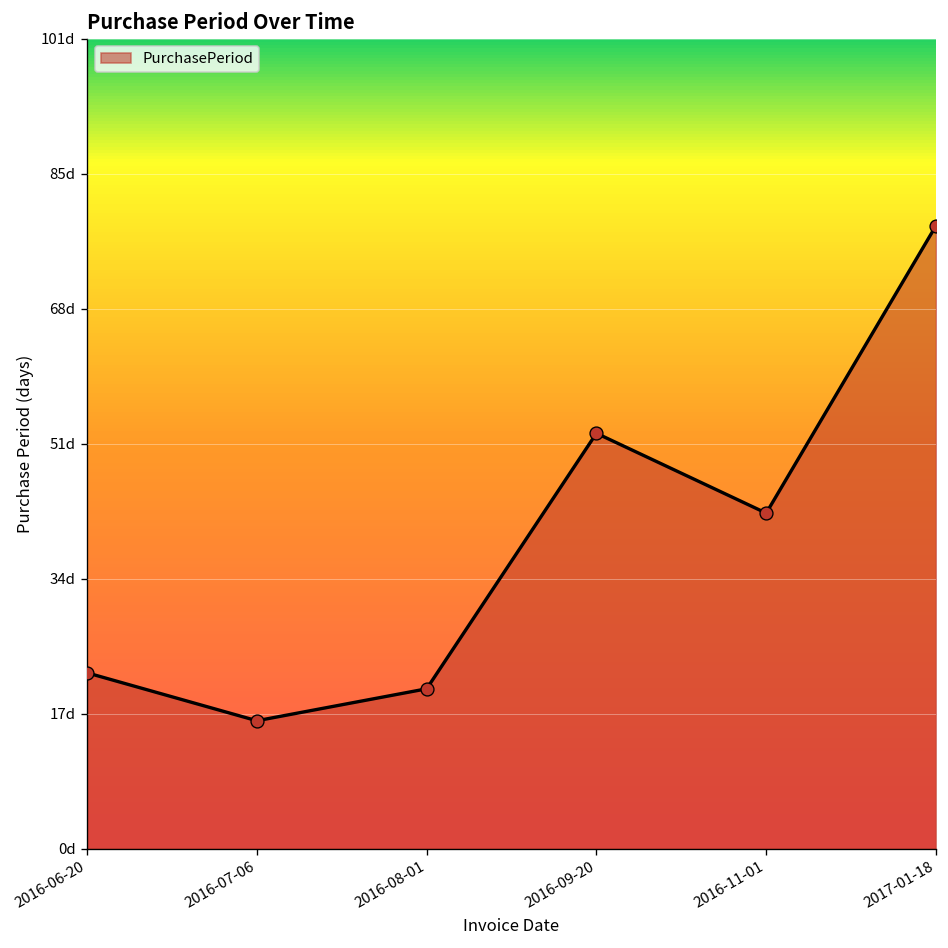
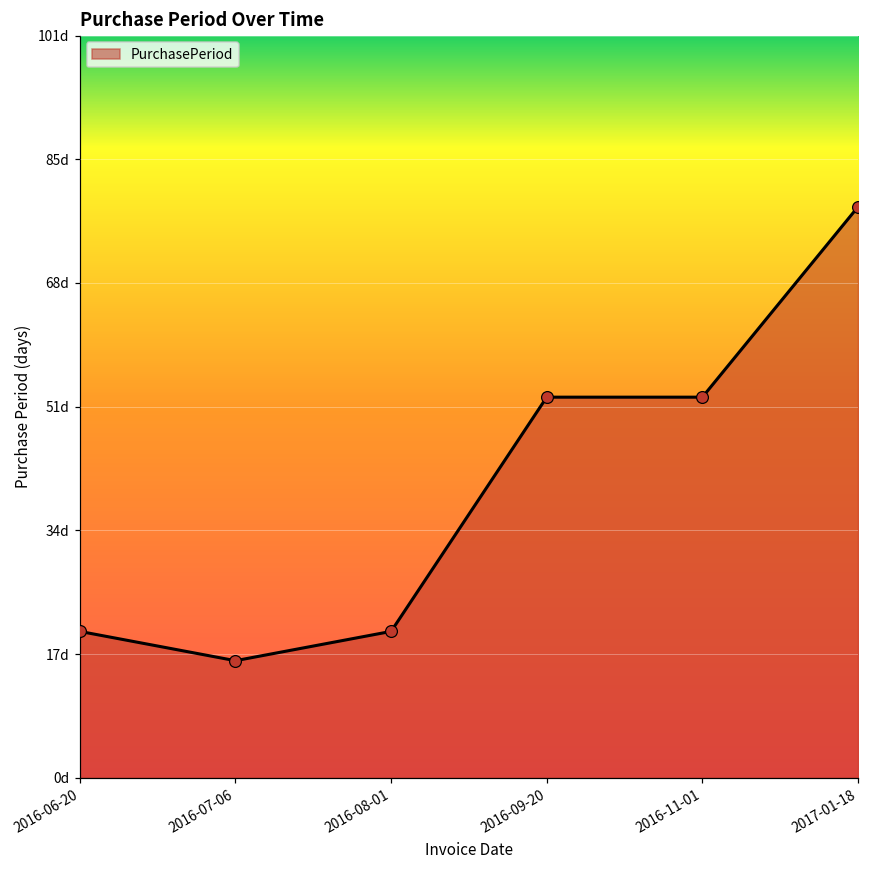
2016-06-20: 22d -> 20d
2016-11-01: 42d -> 52d
